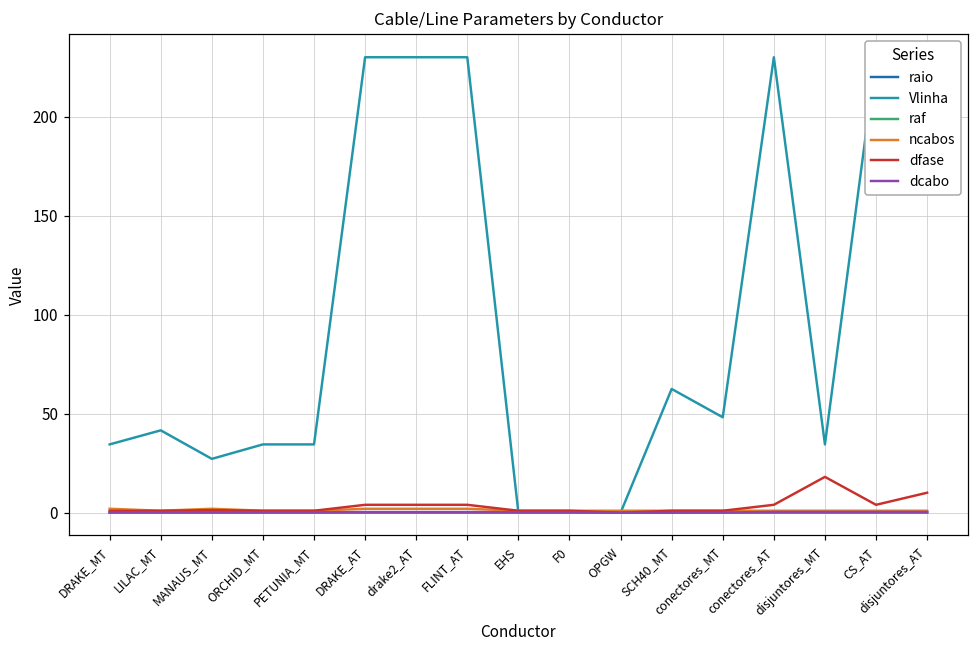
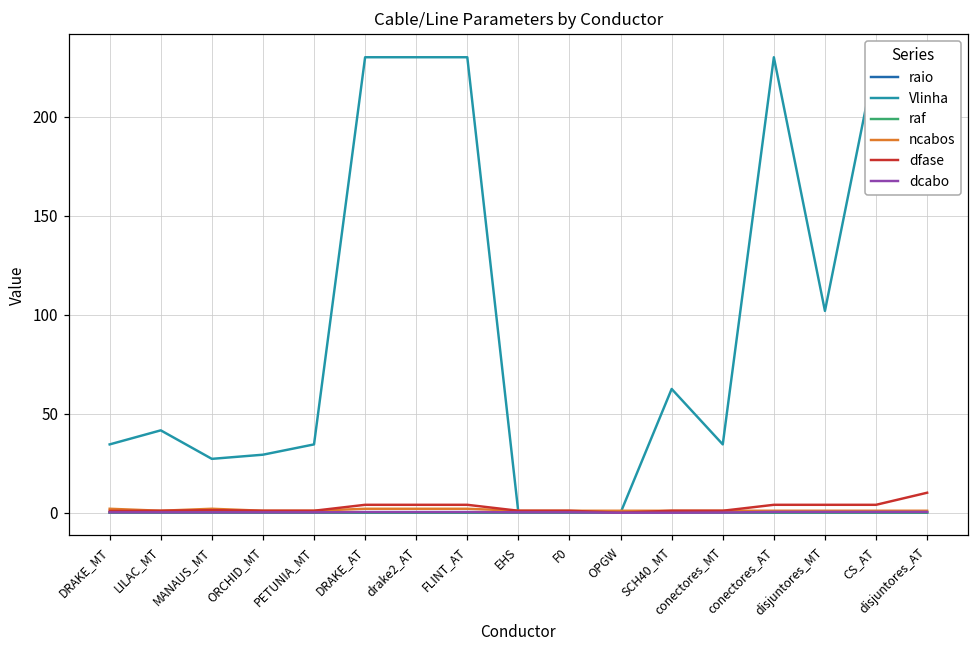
Vlinha, ORCHID_MT: 35 -> 29
Vlinha, conectores_MT: 48 -> 35
Vlinha, disjuntores_MT: 35 -> 102
dfase, disjuntores_MT: 18 -> 4
